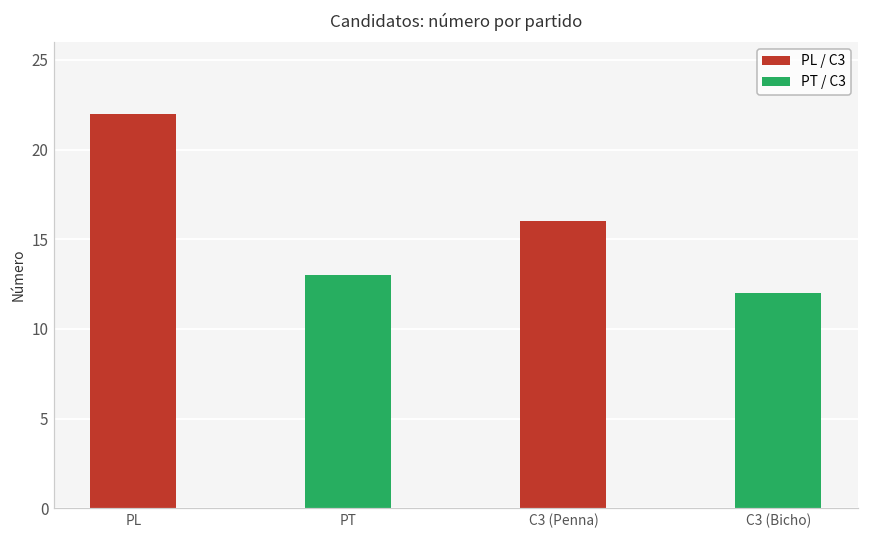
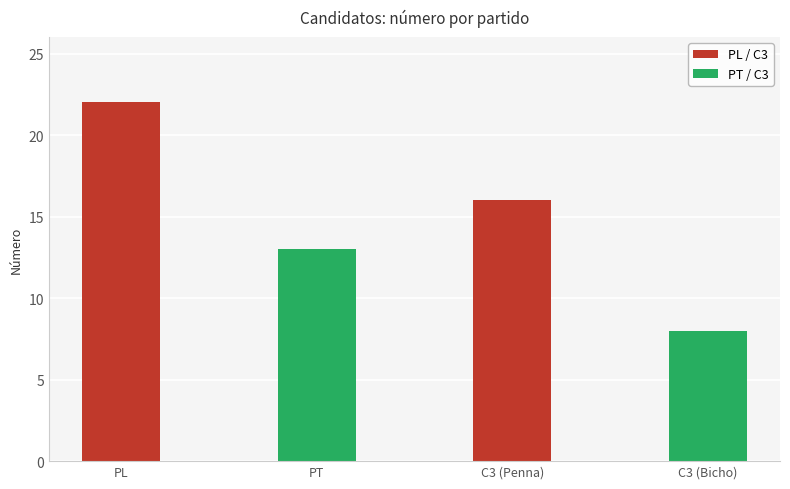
C3 (Bicho): 12 -> 8
